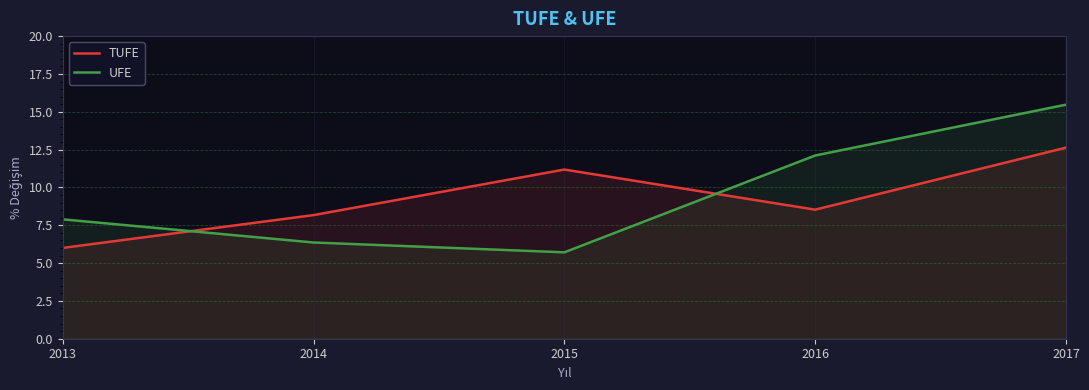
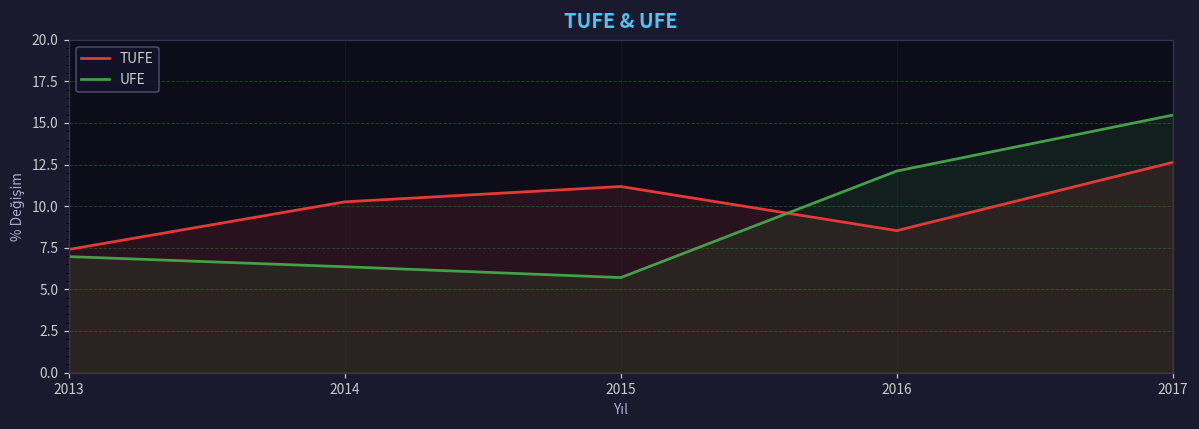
TUFE, 2013: 6.0 -> 7.4
UFE, 2013: 7.9 -> 7.0
TUFE, 2014: 8.2 -> 10.3
